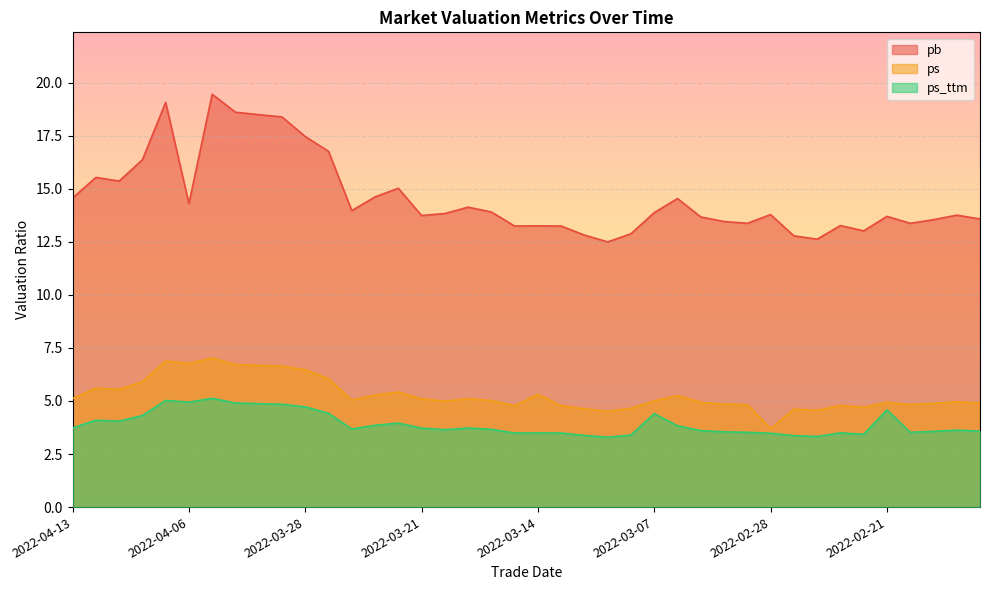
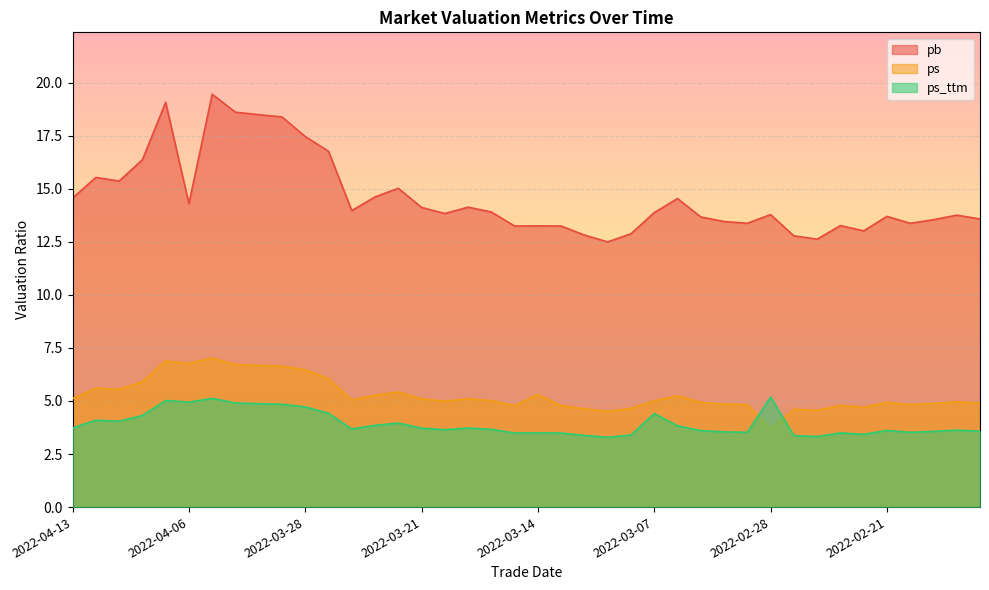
pb, 2022-03-21: 13.7 -> 14.1
ps_ttm, 2022-02-28: 3.5 -> 5.2
ps_ttm, 2022-02-21: 4.6 -> 3.6
